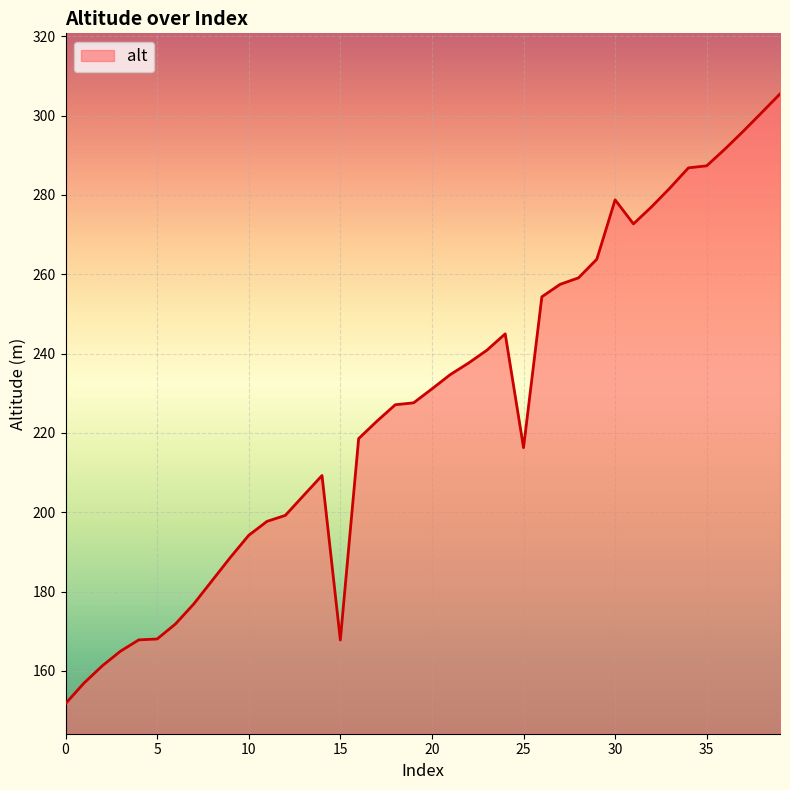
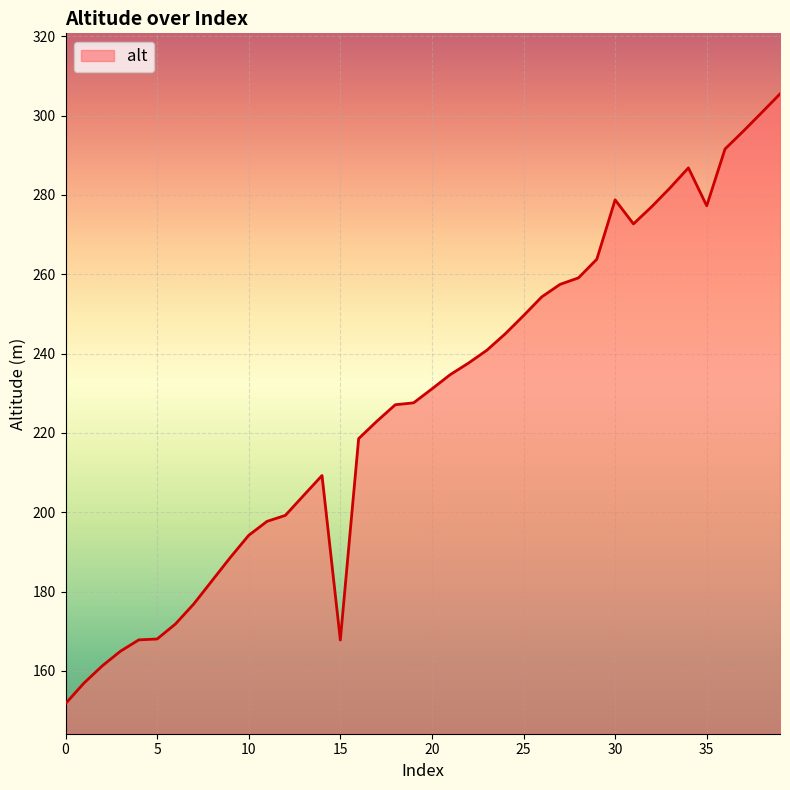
25: 216 -> 250
35: 287 -> 277
